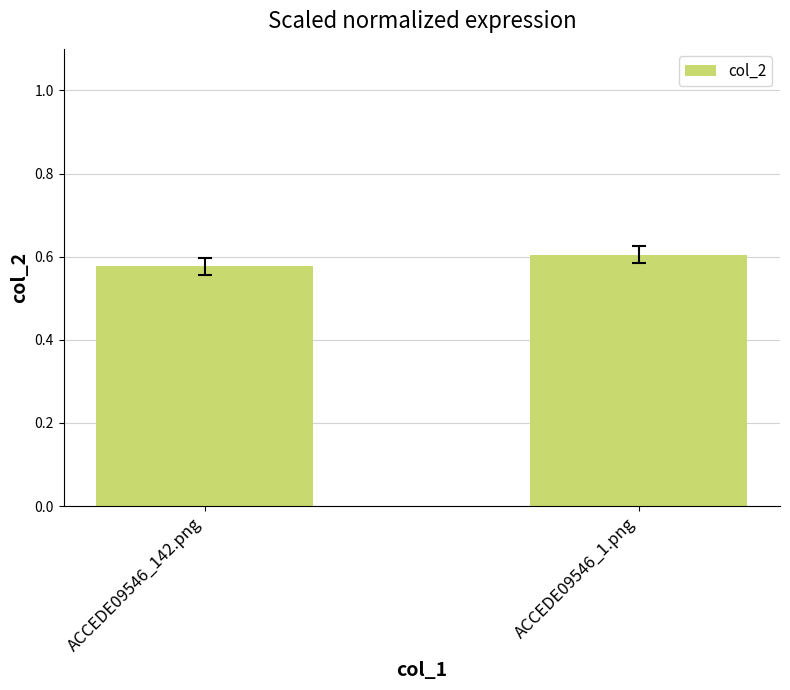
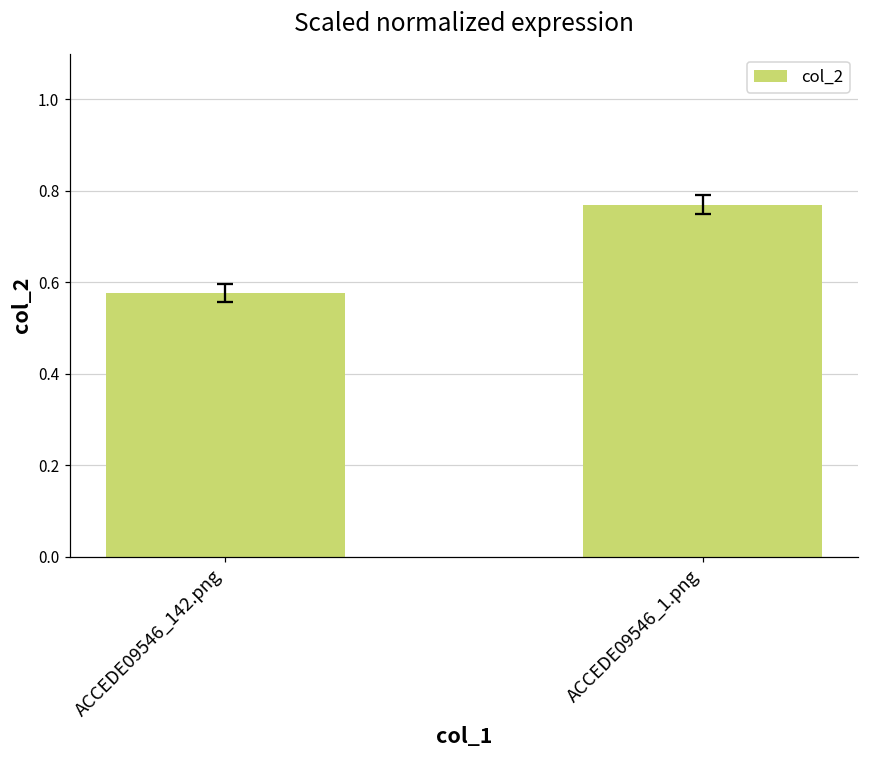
col_2, ACCEDE09546_1.png: 0.60 -> 0.77
